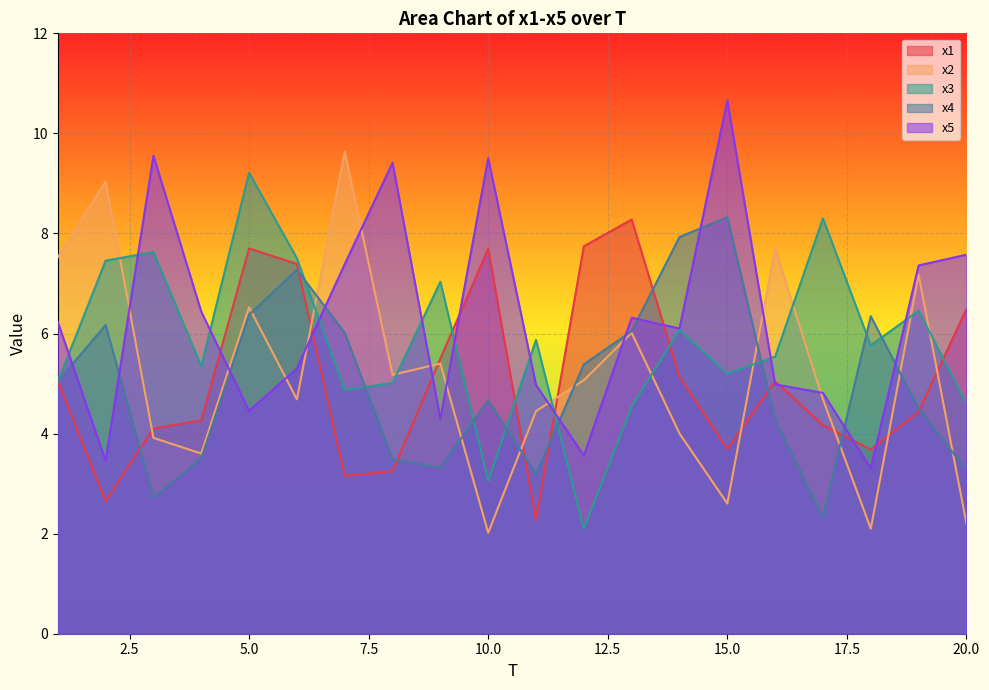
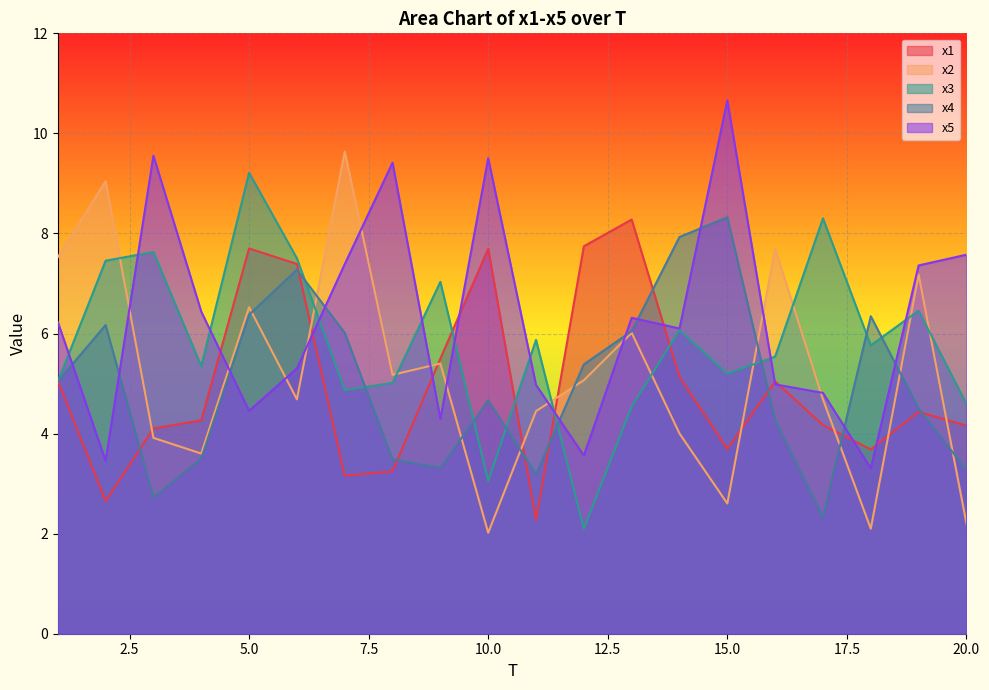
x1, 20.0: 6.5 -> 4.2
